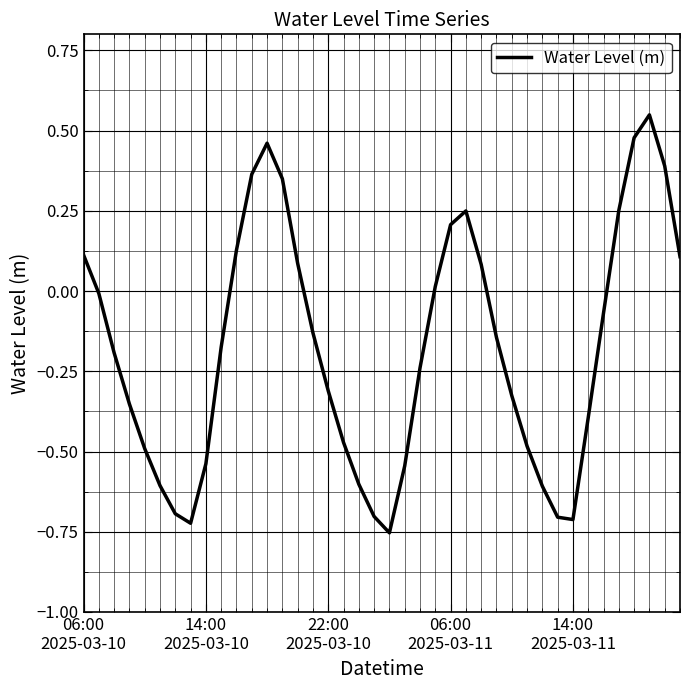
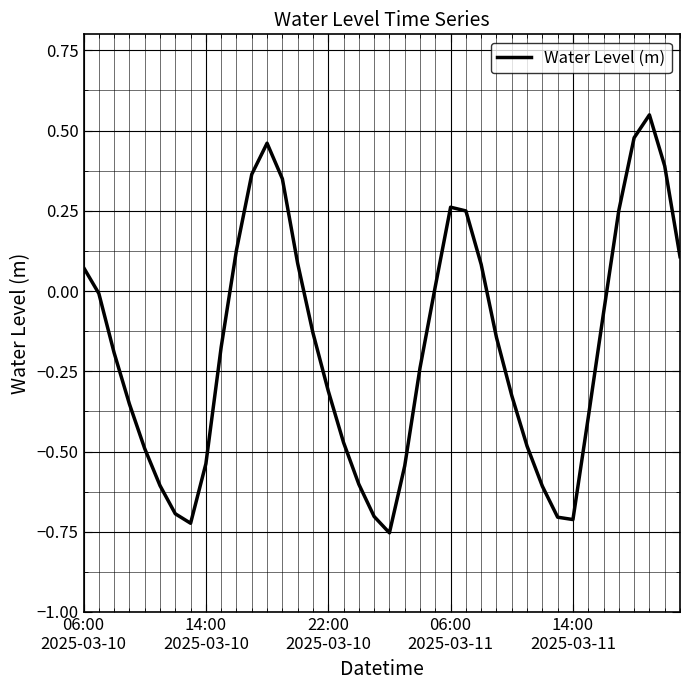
06:00 2025-03-10: 0.11 -> 0.07
06:00 2025-03-11: 0.21 -> 0.26
